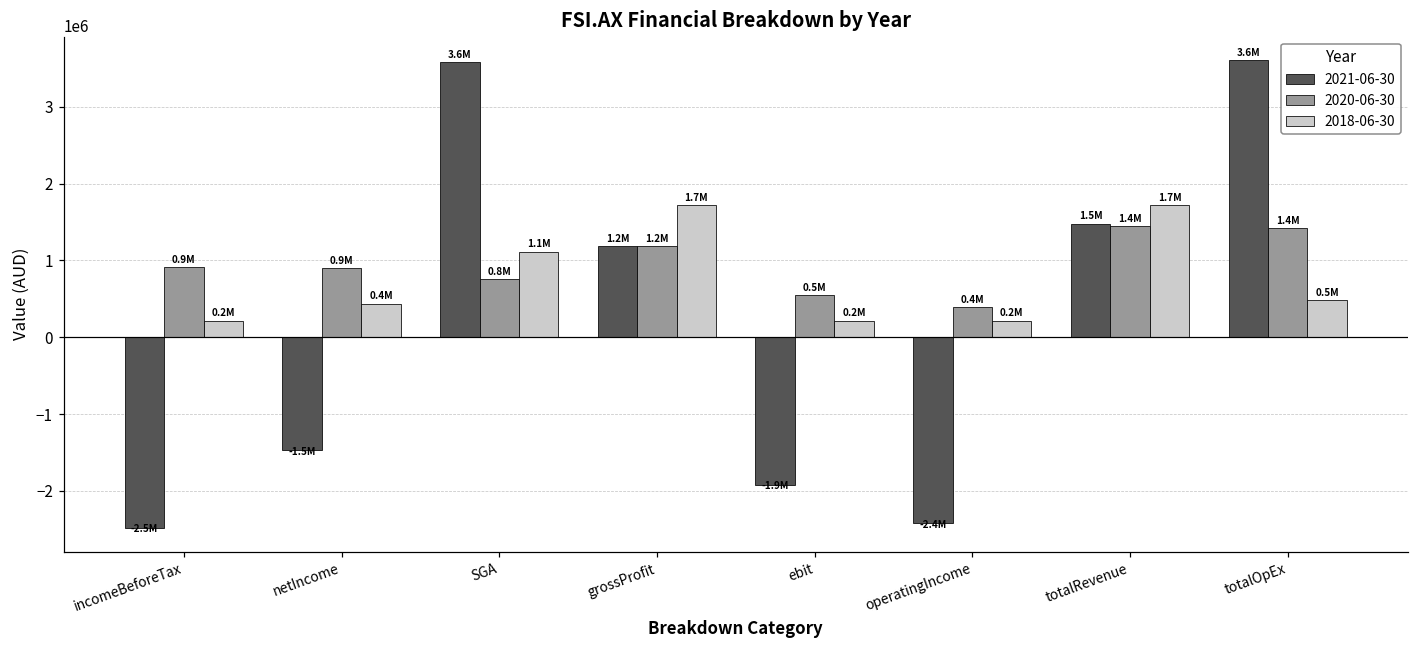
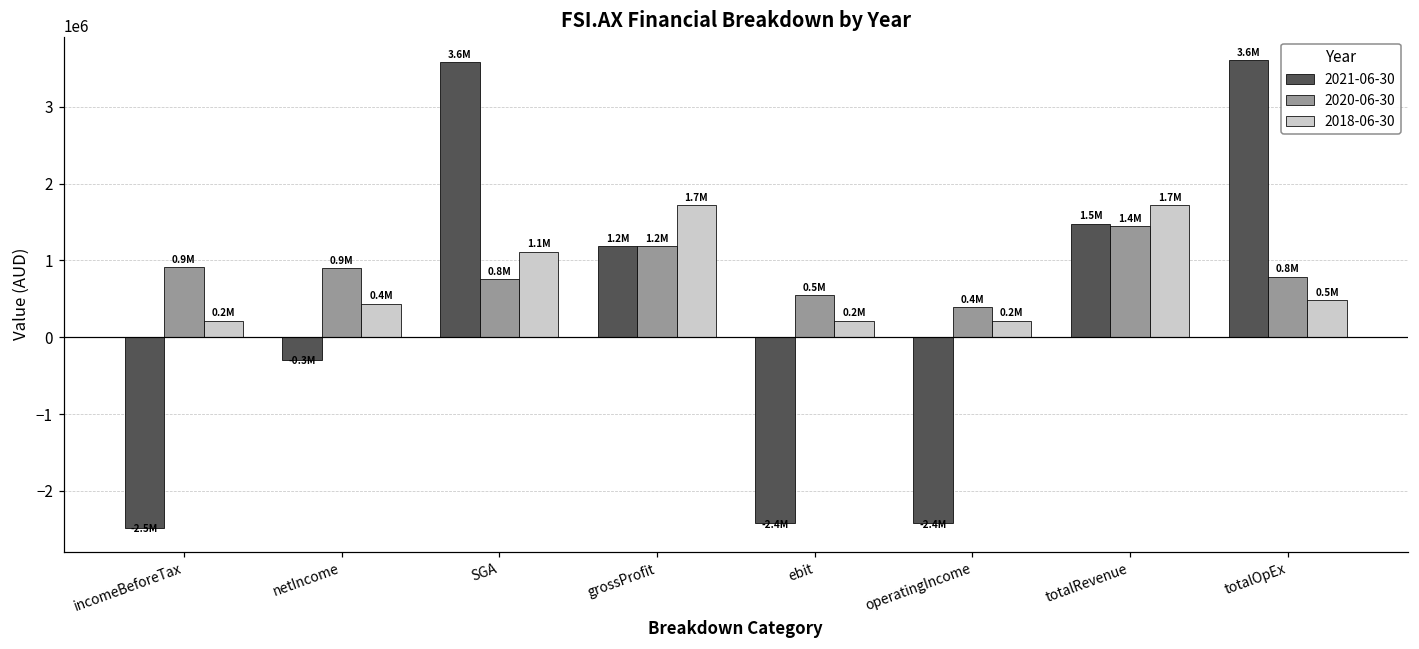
2021-06-30, netIncome: -1.5M -> -0.3M
2021-06-30, ebit: -1.9M -> -2.4M
2020-06-30, totalOpEx: 1.4M -> 0.8M
